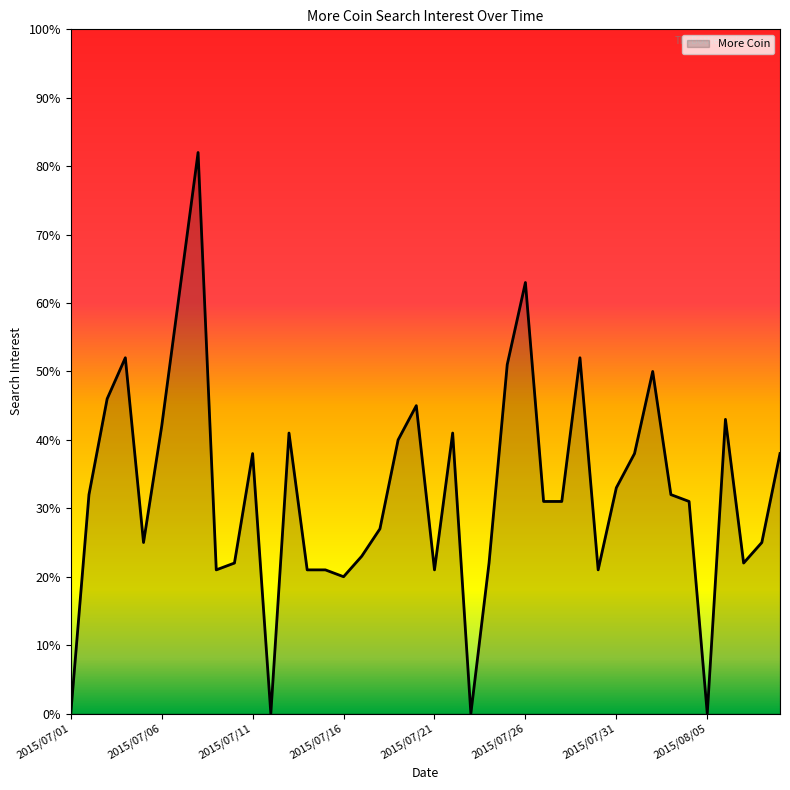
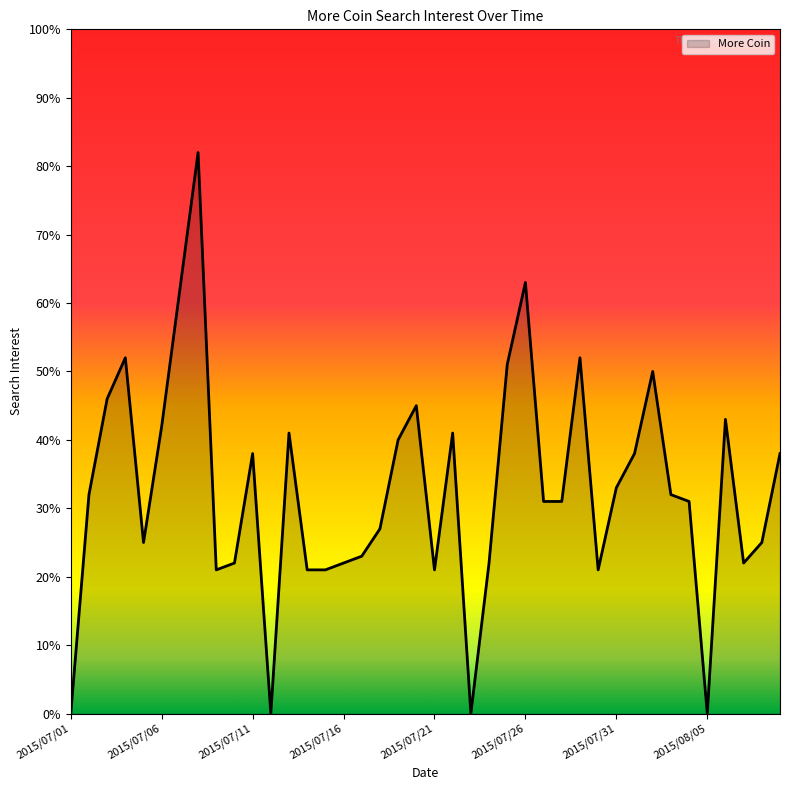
2015/07/16: 20% -> 22%
